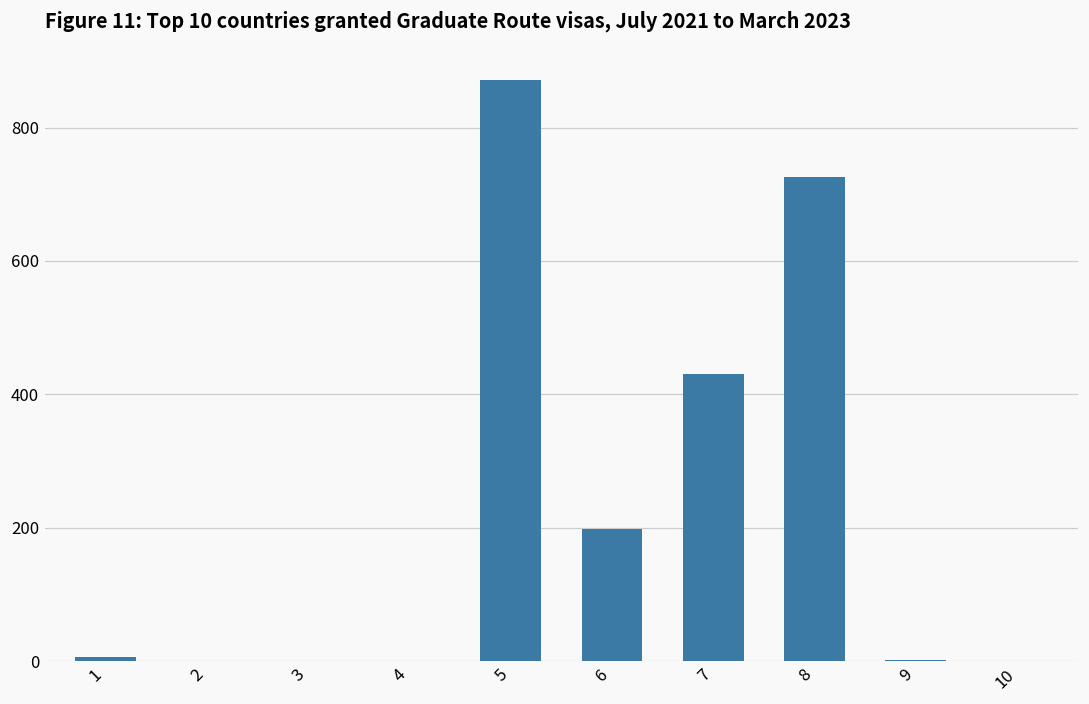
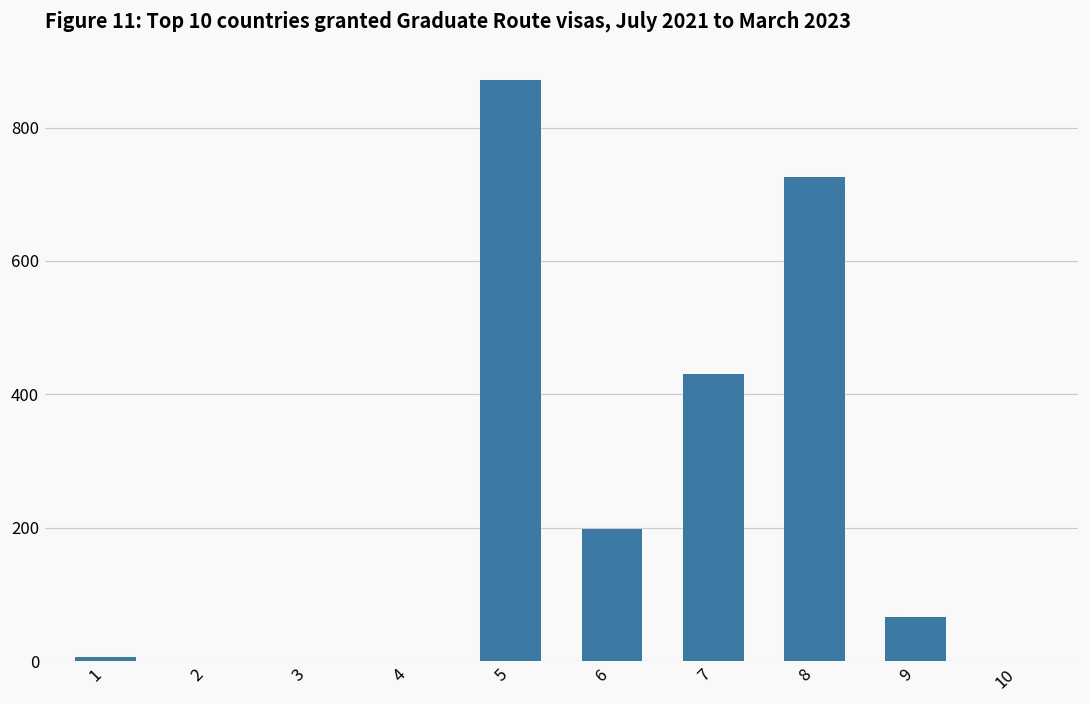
9: 0 -> 70
